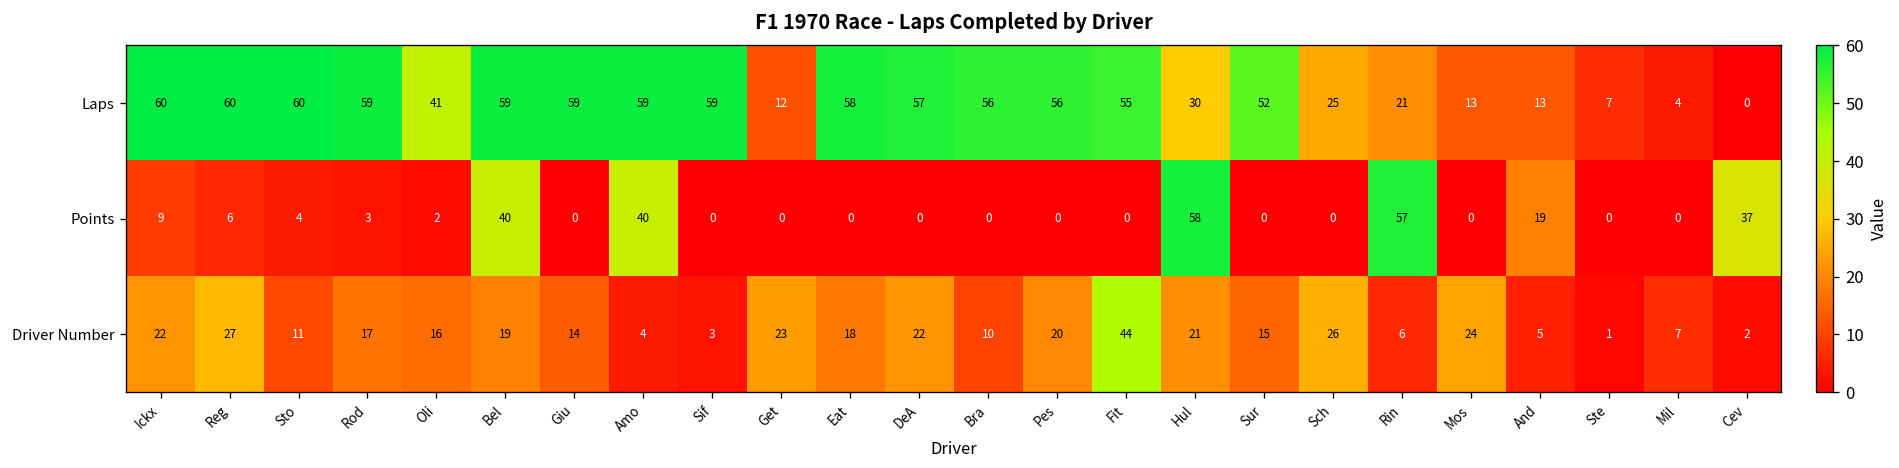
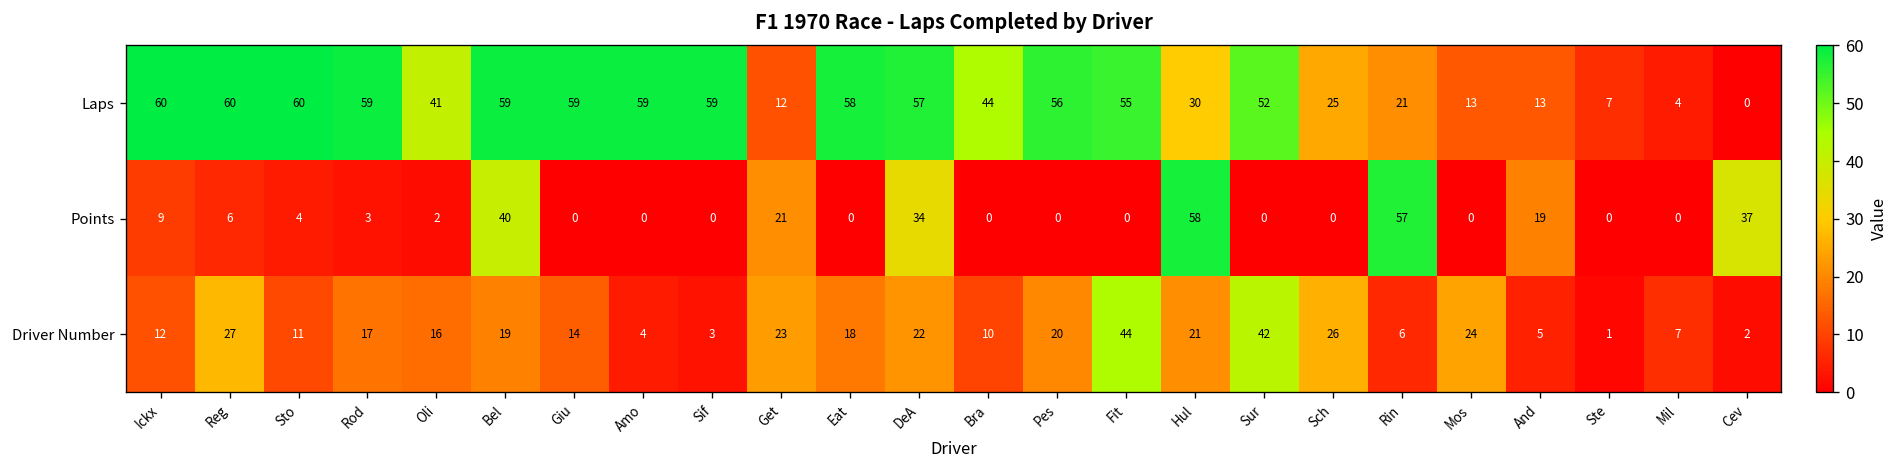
Laps, Bra: 56 -> 44
Points, Amo: 40 -> 0
Points, Get: 0 -> 21
Points, DeA: 0 -> 34
Driver Number, Ickx: 22 -> 12
Driver Number, Sur: 15 -> 42
